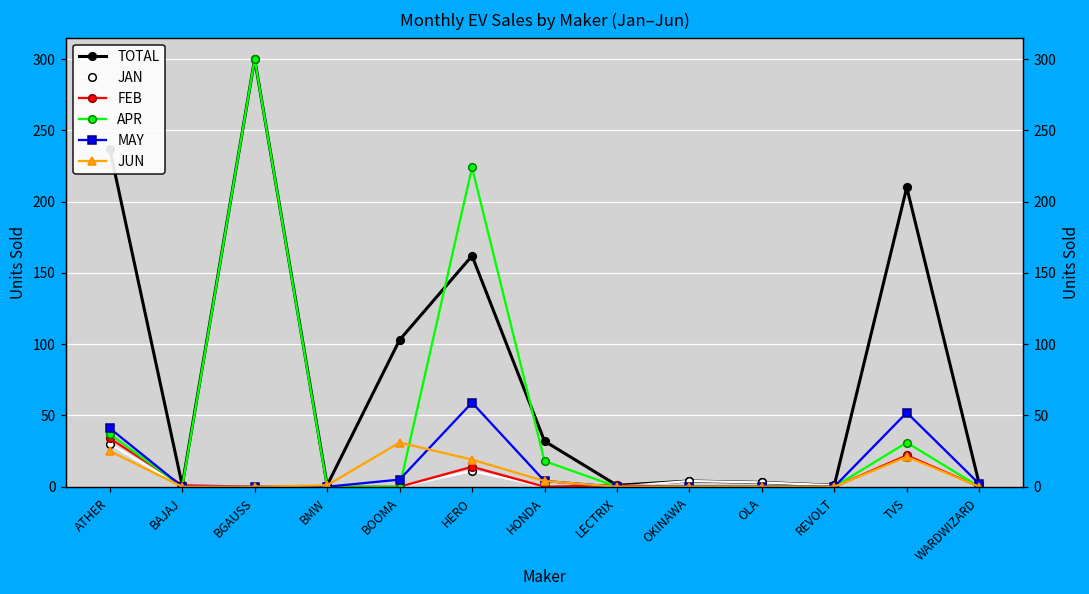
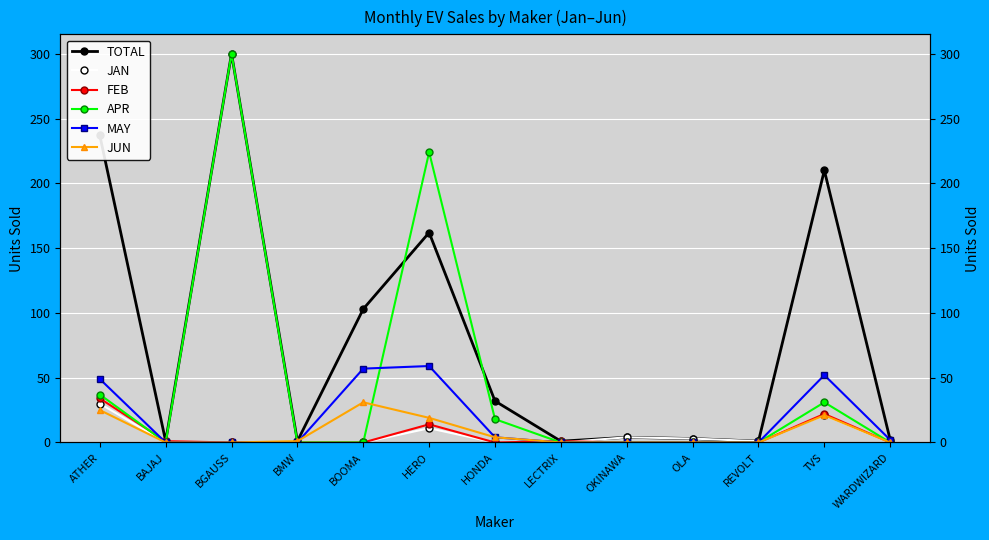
MAY, ATHER: 41 -> 49
MAY, BOOMA: 5 -> 57
